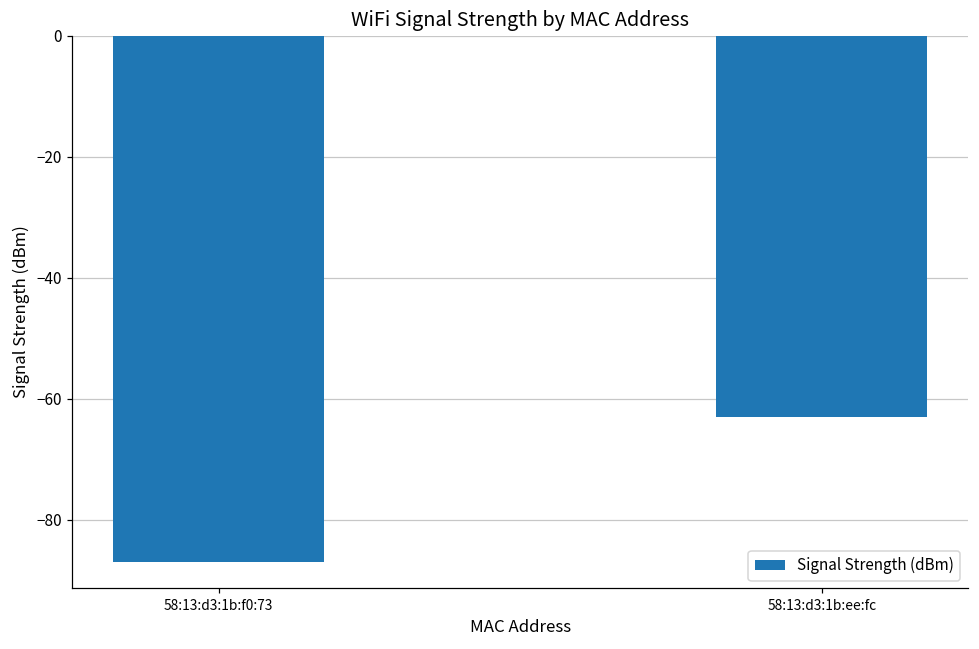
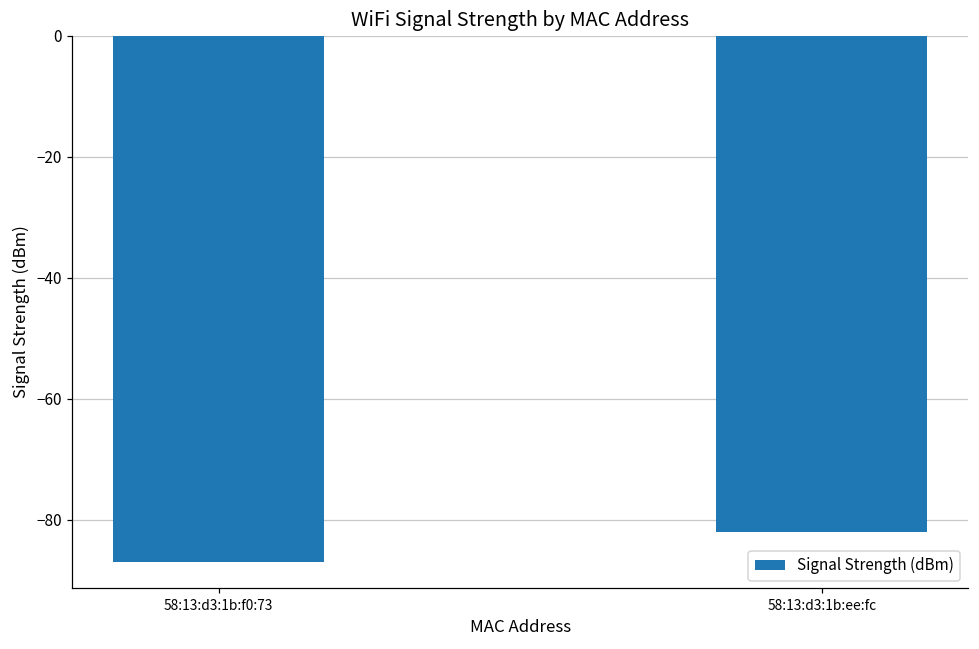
58:13:d3:1b:ee:fc: -63 -> -82
